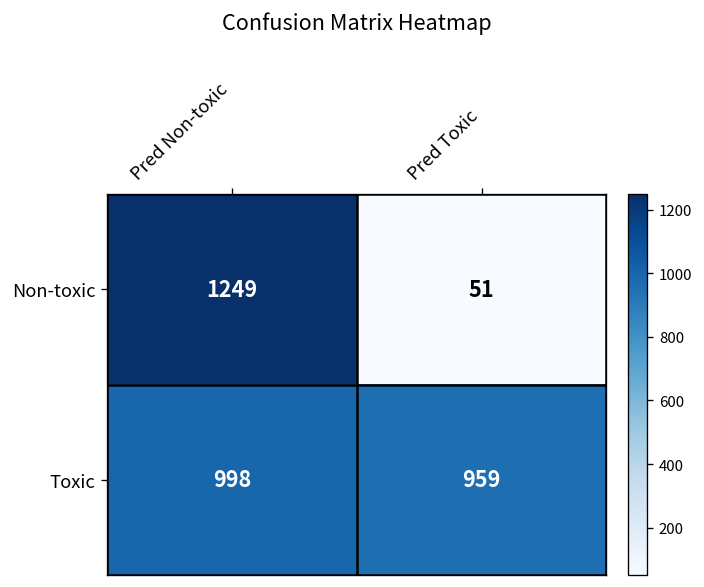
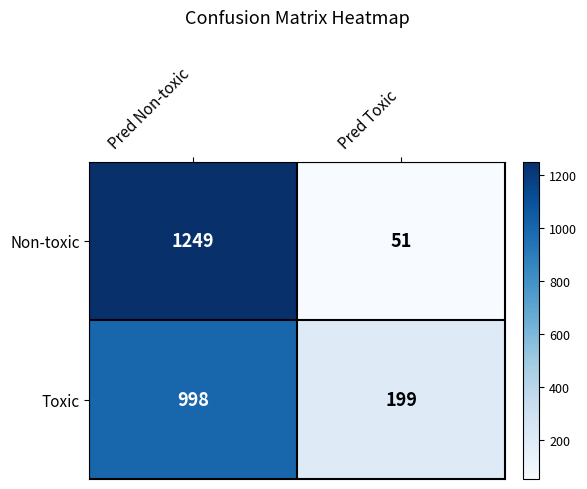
Toxic, Pred Toxic: 959 -> 199
